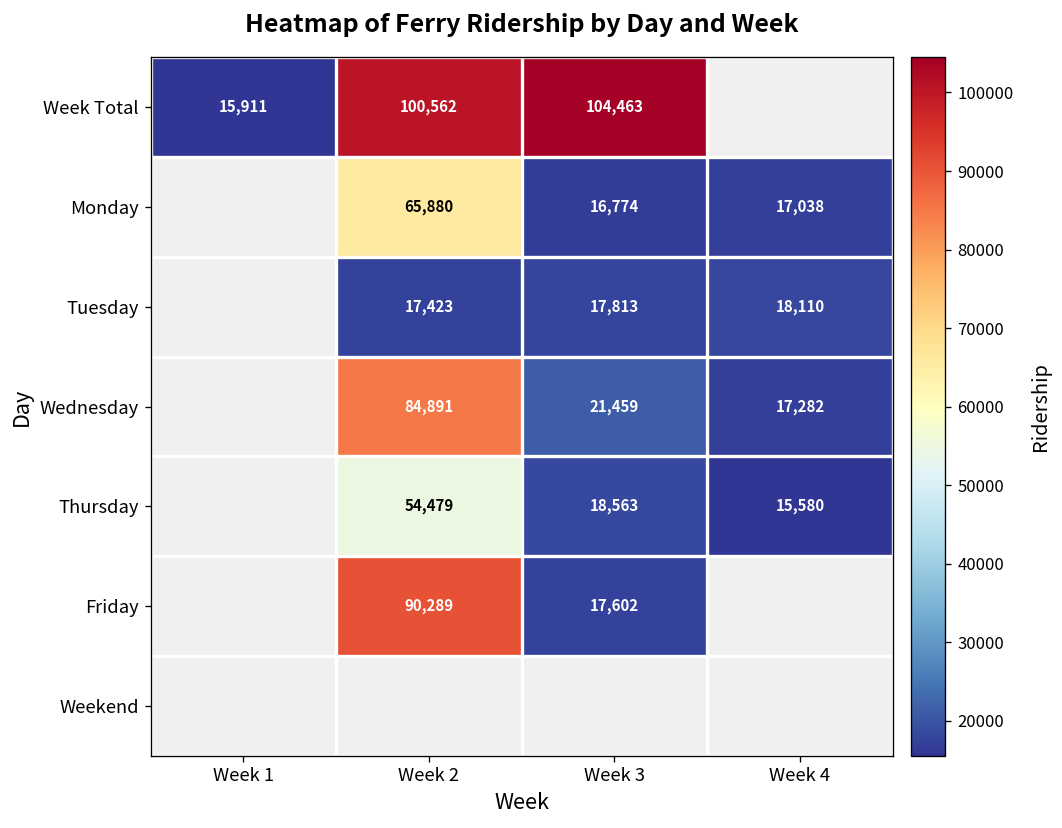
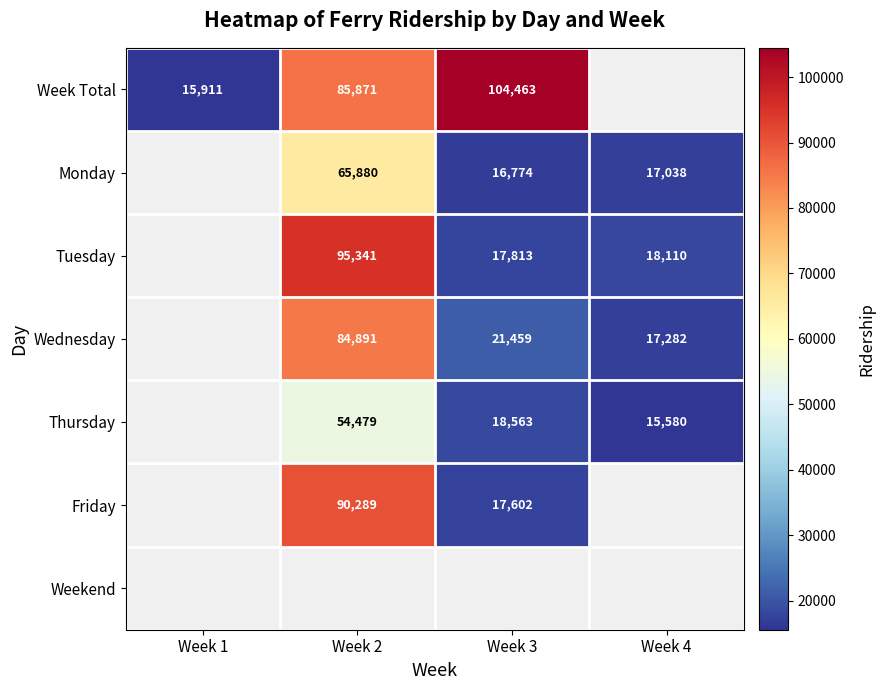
Week Total, Week 2: 100,562 -> 85,871
Tuesday, Week 2: 17,423 -> 95,341
